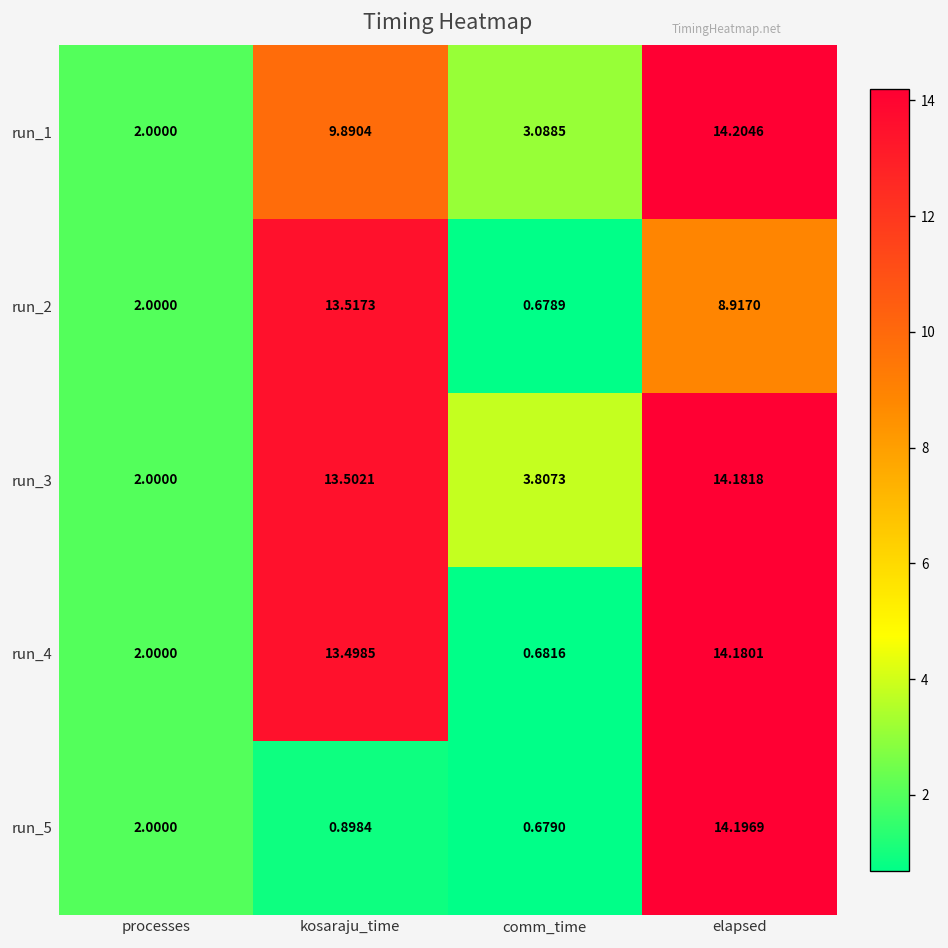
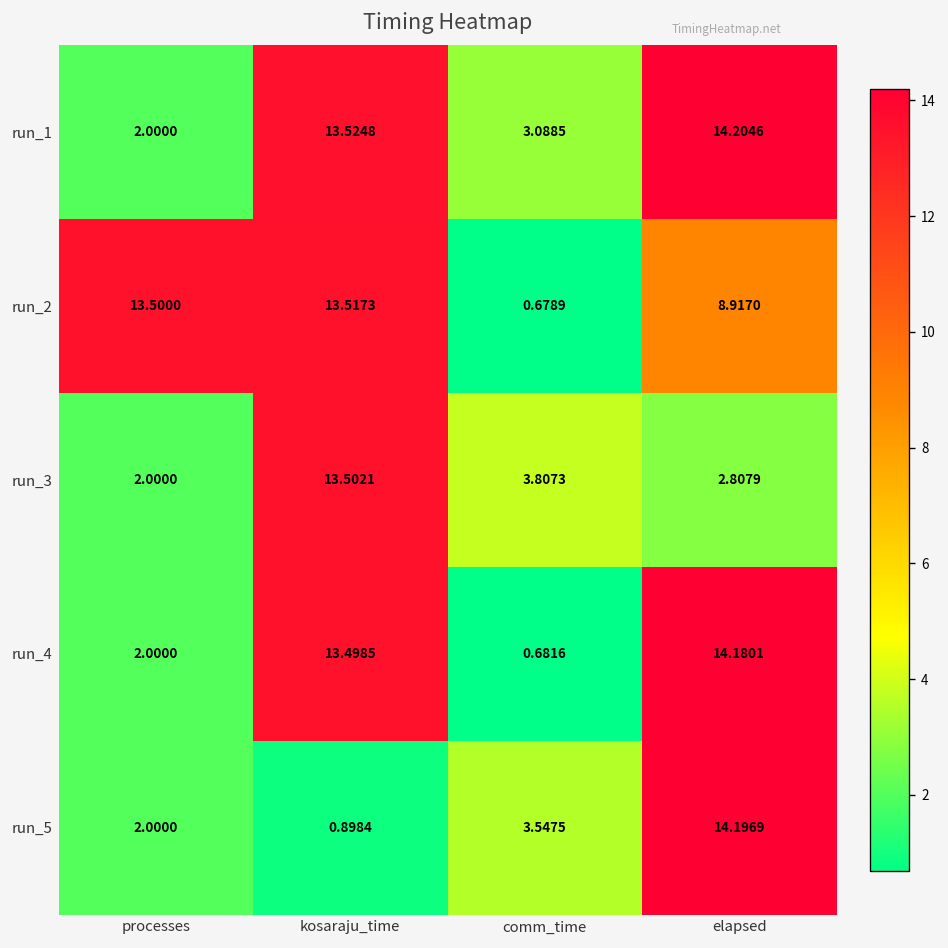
run_1, kosaraju_time: 9.8904 -> 13.5248
run_2, processes: 2.0000 -> 13.5000
run_3, elapsed: 14.1818 -> 2.8079
run_5, comm_time: 0.6790 -> 3.5475
